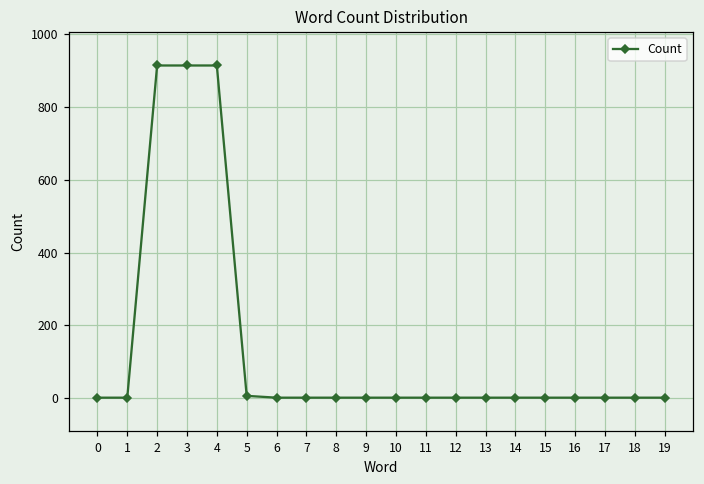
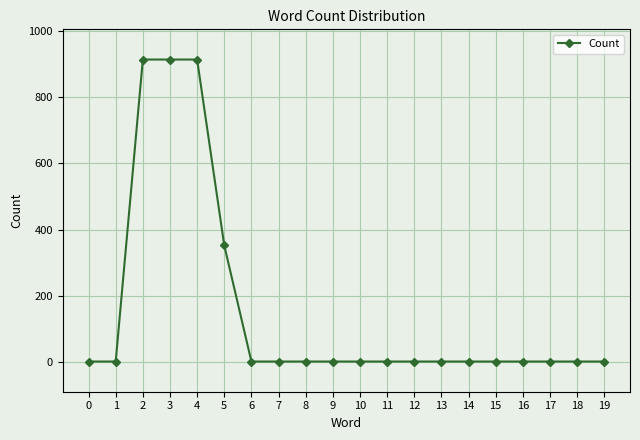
5: 10 -> 350
